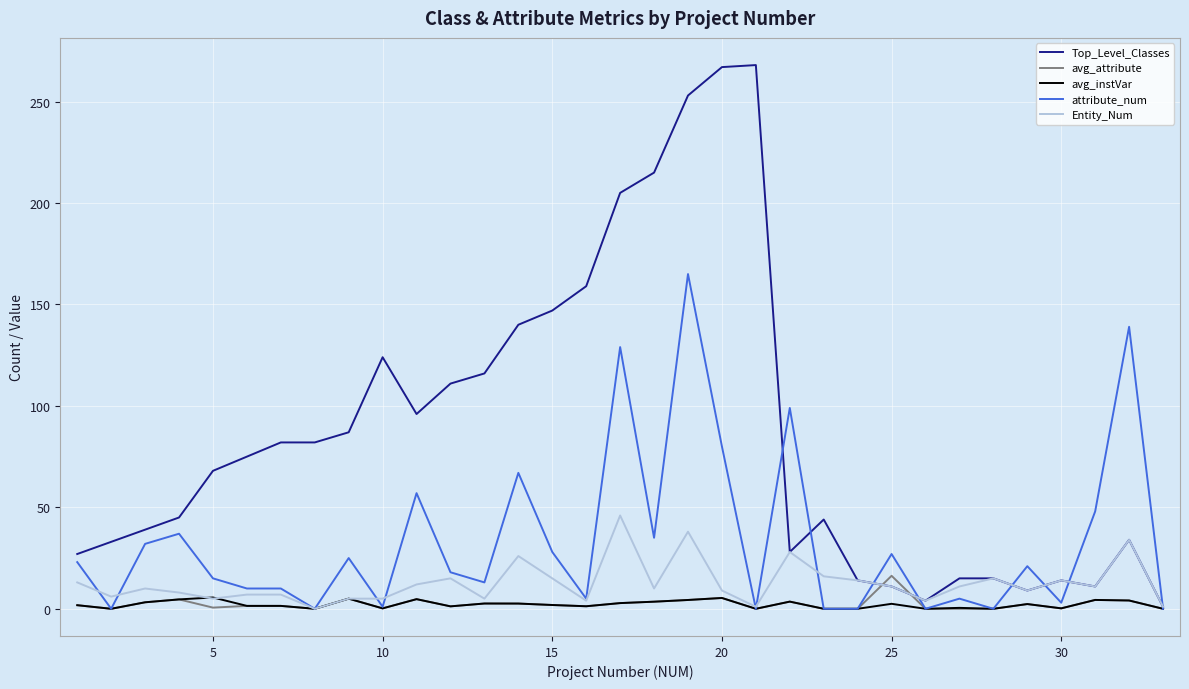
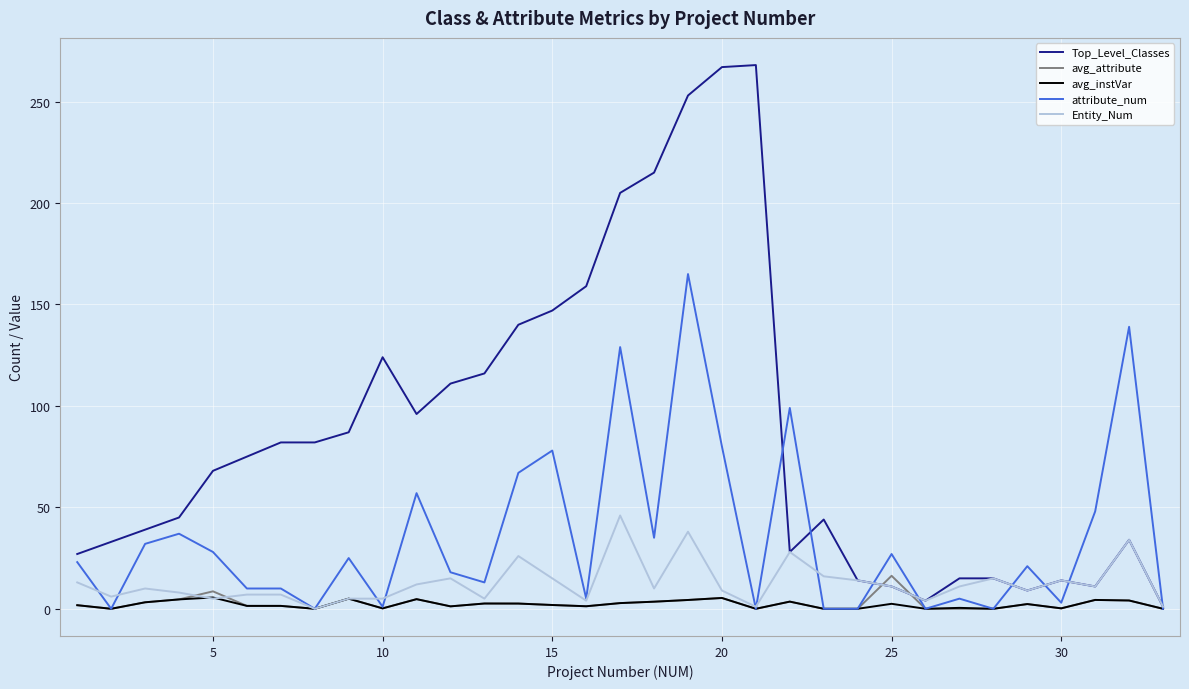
avg_attribute, 5: 1 -> 9
attribute_num, 5: 15 -> 28
attribute_num, 15: 28 -> 78
